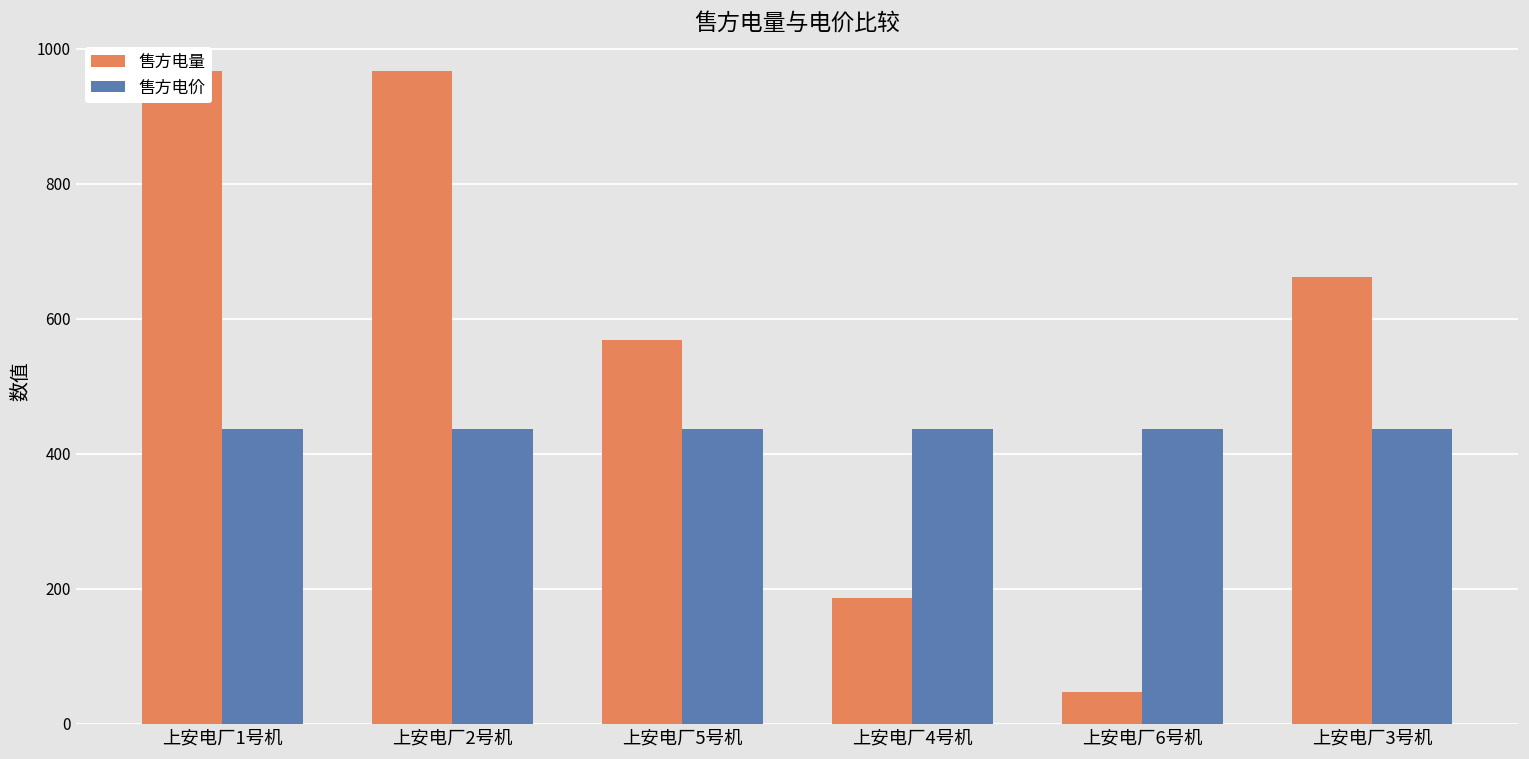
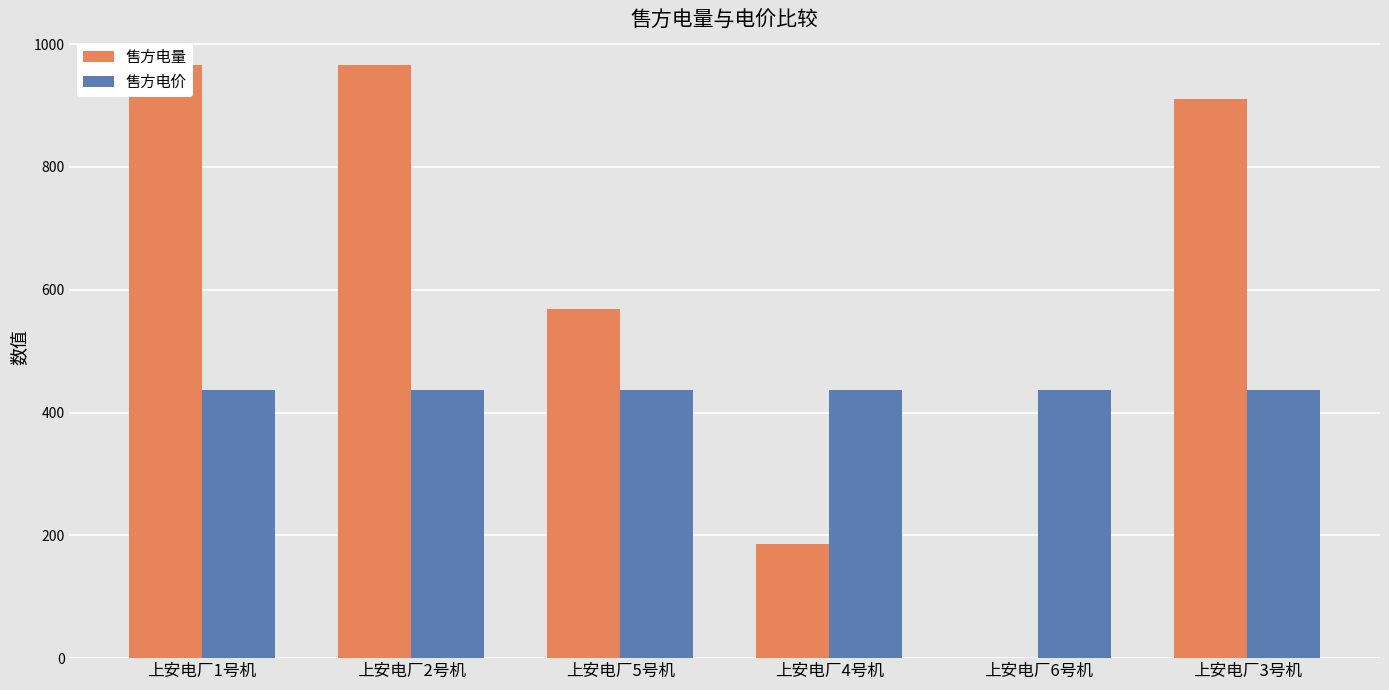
售方电量, 上安电厂6号机: 50 -> 0
售方电量, 上安电厂3号机: 660 -> 910
